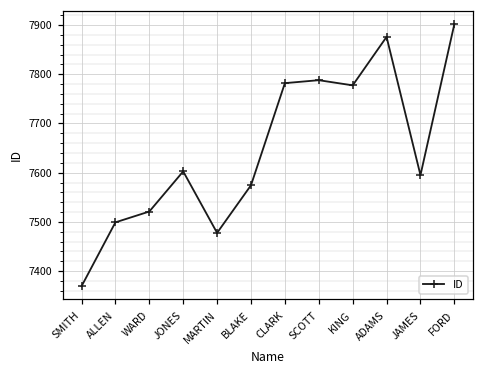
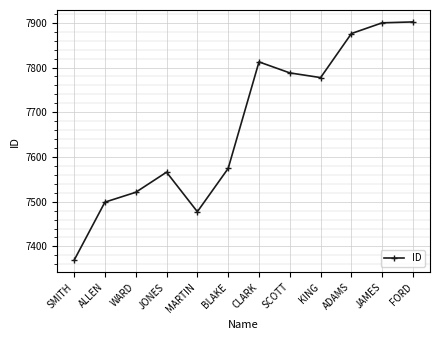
JONES: 7600 -> 7570
CLARK: 7780 -> 7810
JAMES: 7600 -> 7900
